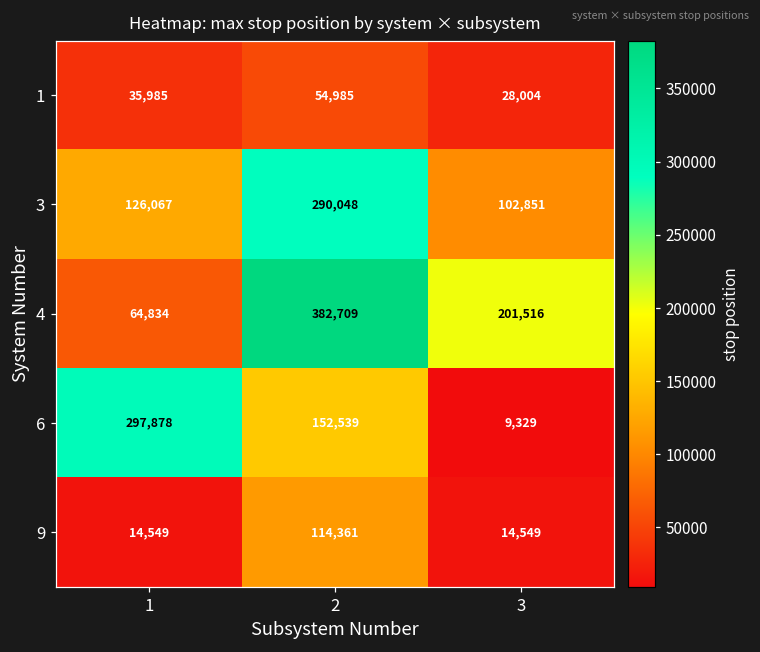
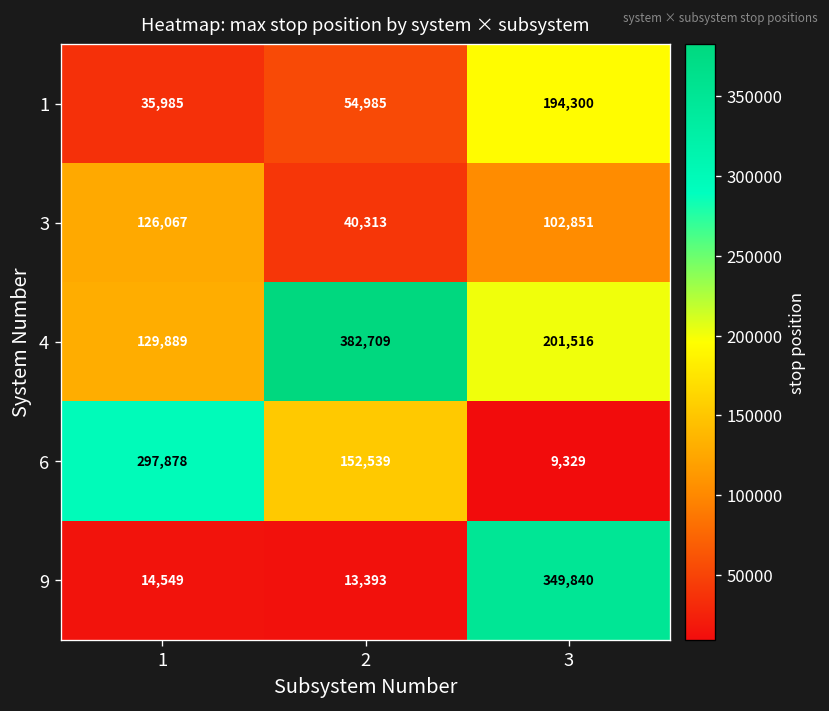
1, 3: 28,004 -> 194,300
3, 2: 290,048 -> 40,313
4, 1: 64,834 -> 129,889
9, 2: 114,361 -> 13,393
9, 3: 14,549 -> 349,840
